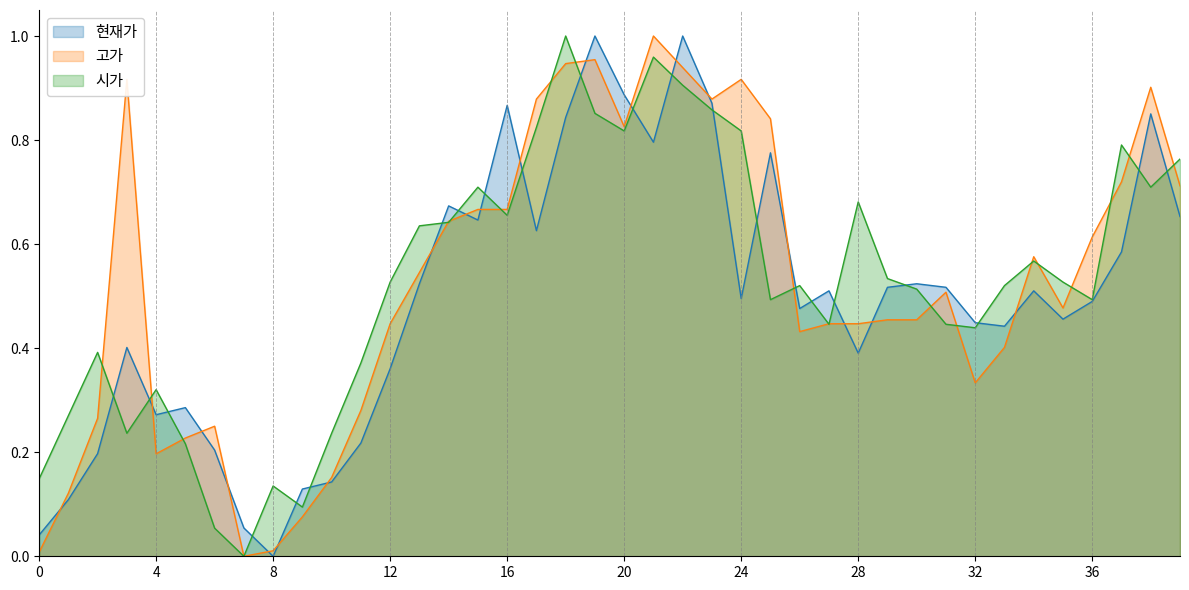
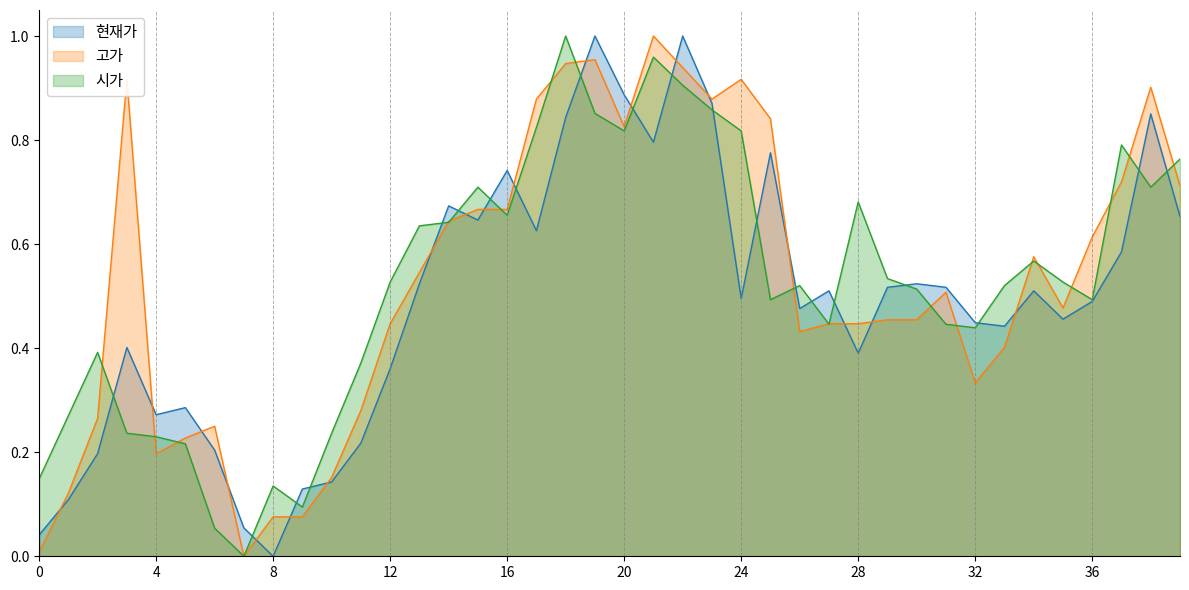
시가, 4: 0.32 -> 0.23
고가, 8: 0.01 -> 0.08
현재가, 16: 0.87 -> 0.74
